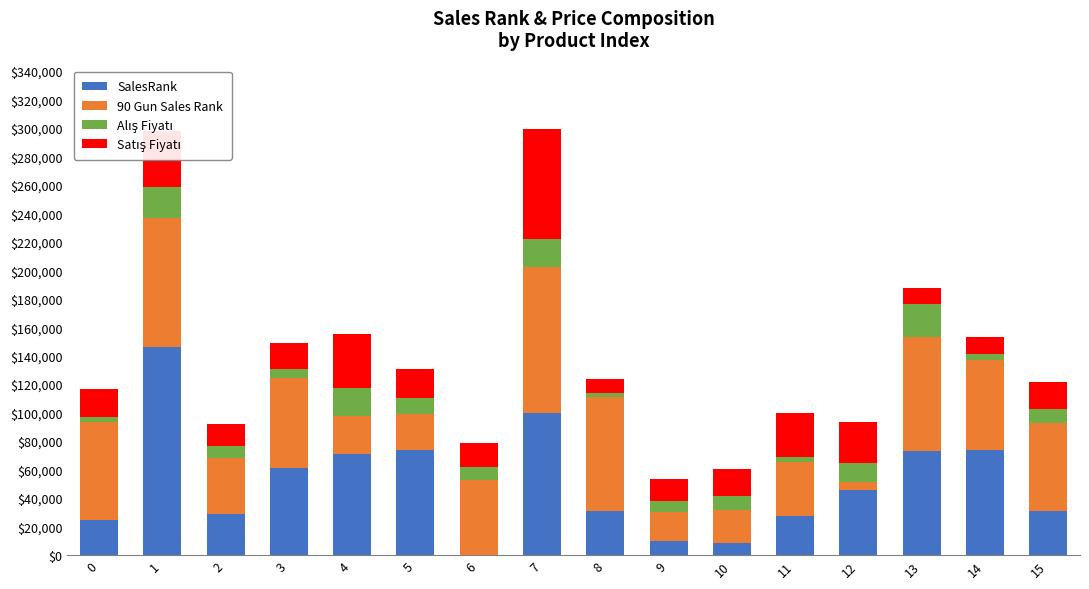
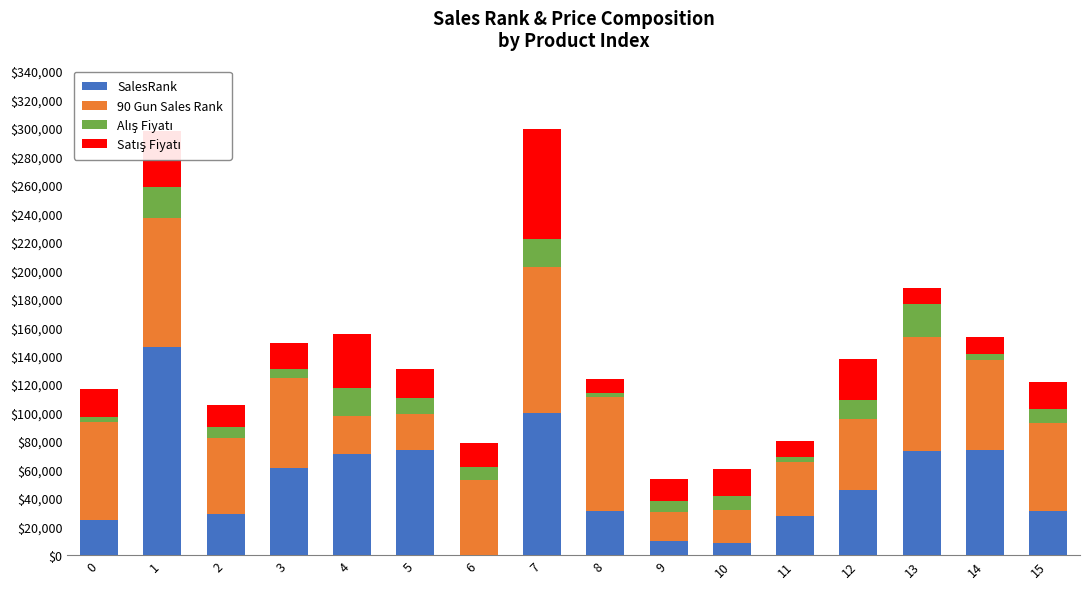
90 Gun Sales Rank, 2: $40,000 -> $53,000
Satış Fiyatı, 11: $31,000 -> $11,000
90 Gun Sales Rank, 12: $6,000 -> $50,000
